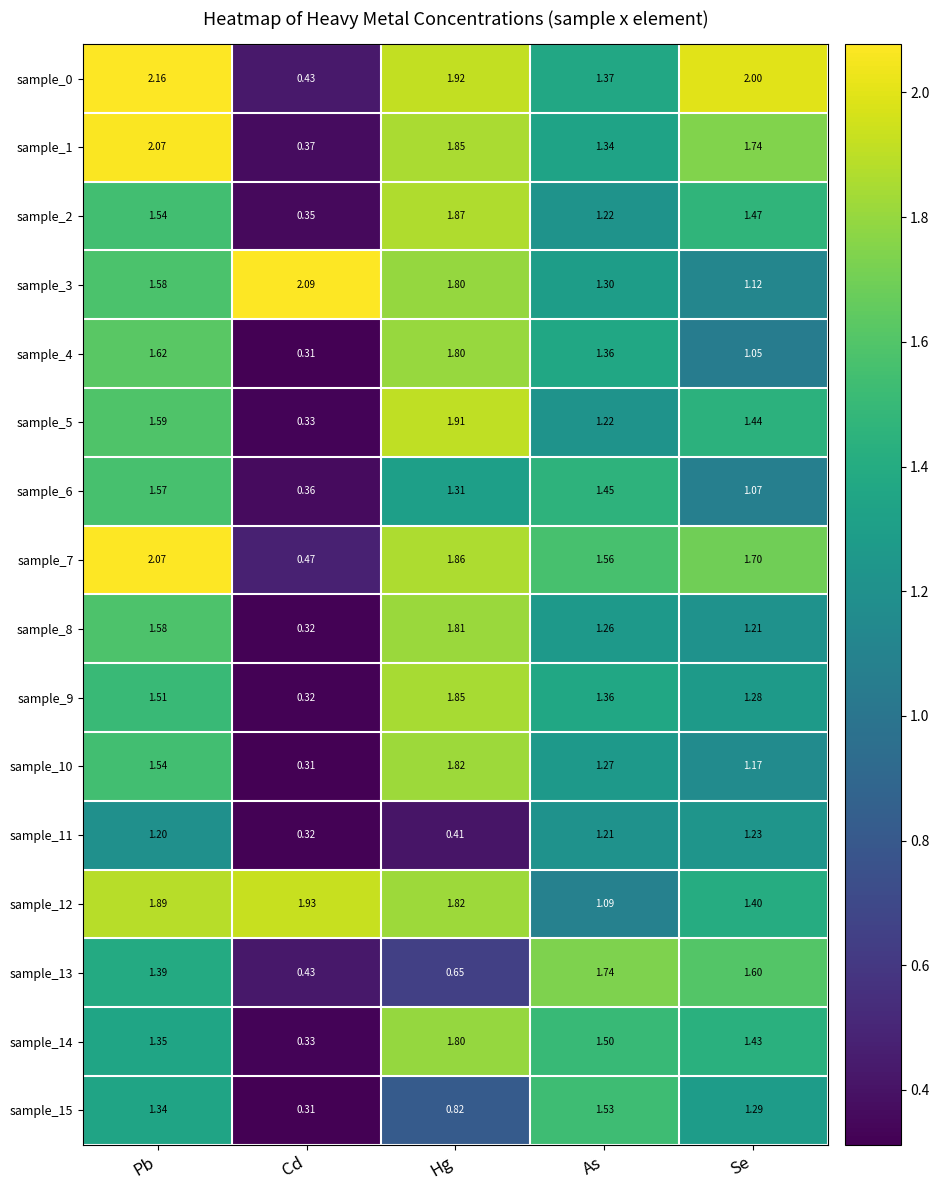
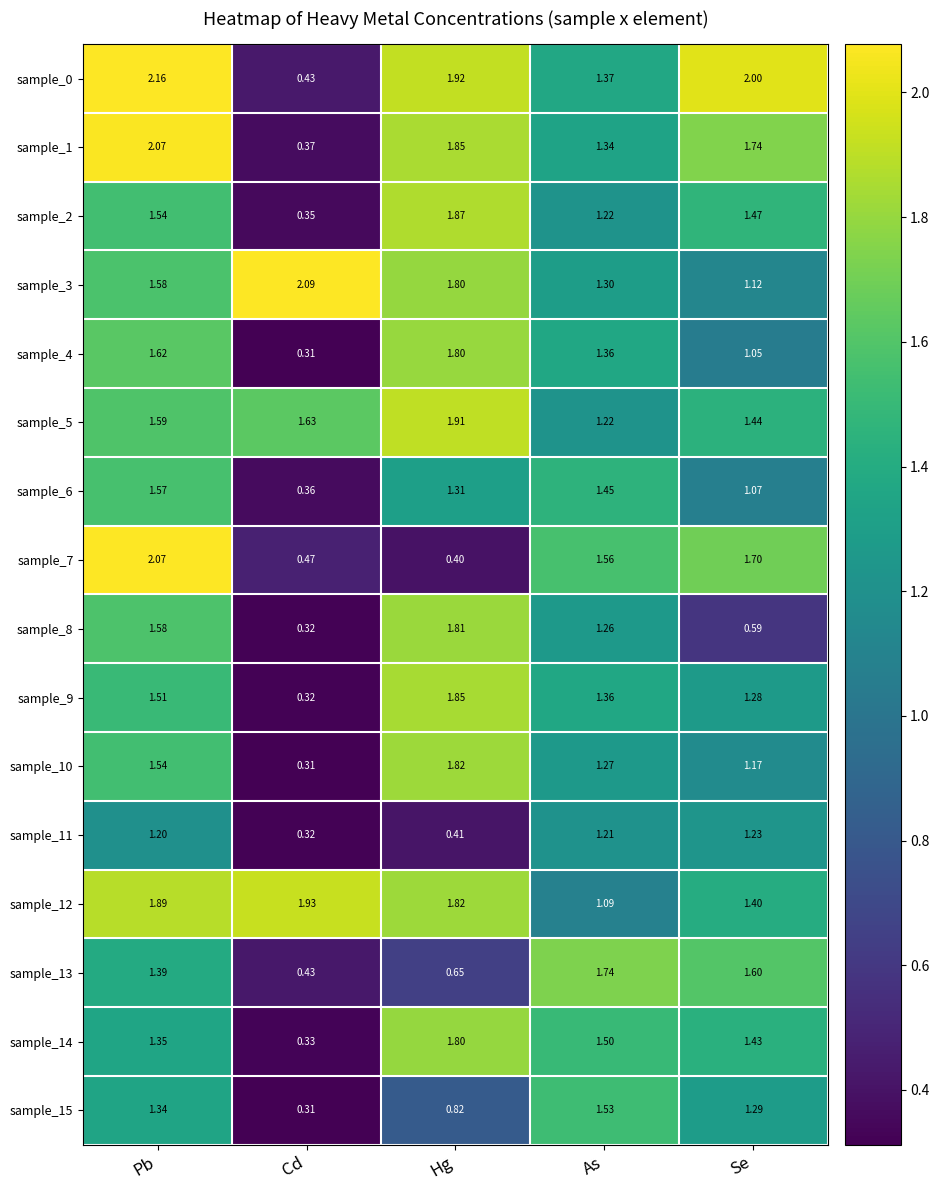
sample_5, Cd: 0.33 -> 1.63
sample_7, Hg: 1.86 -> 0.40
sample_8, Se: 1.21 -> 0.59
